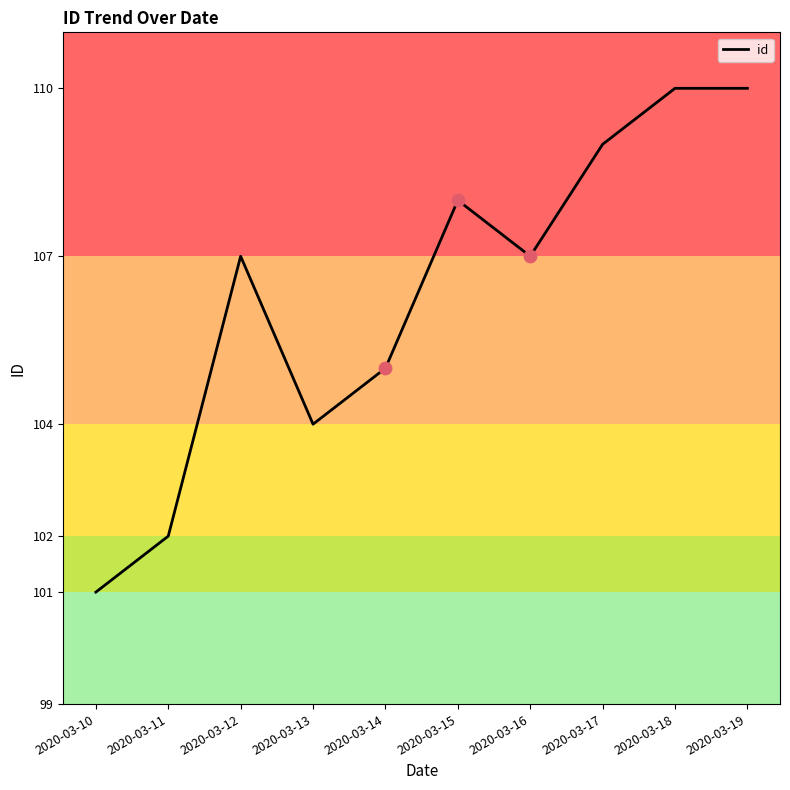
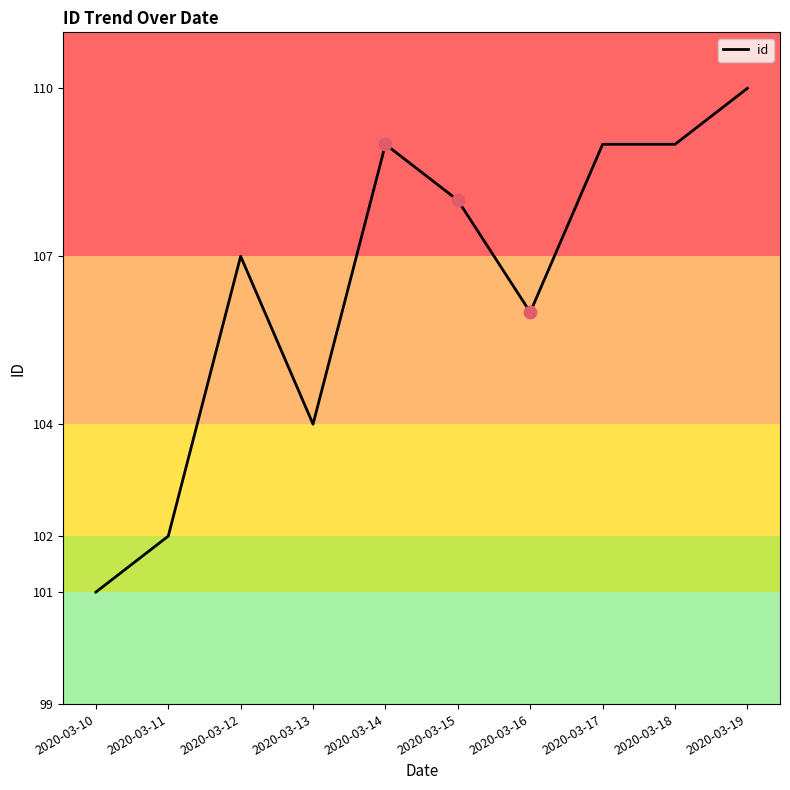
id, 2020-03-14: 105 -> 109
id, 2020-03-16: 107 -> 106
id, 2020-03-18: 110 -> 109
